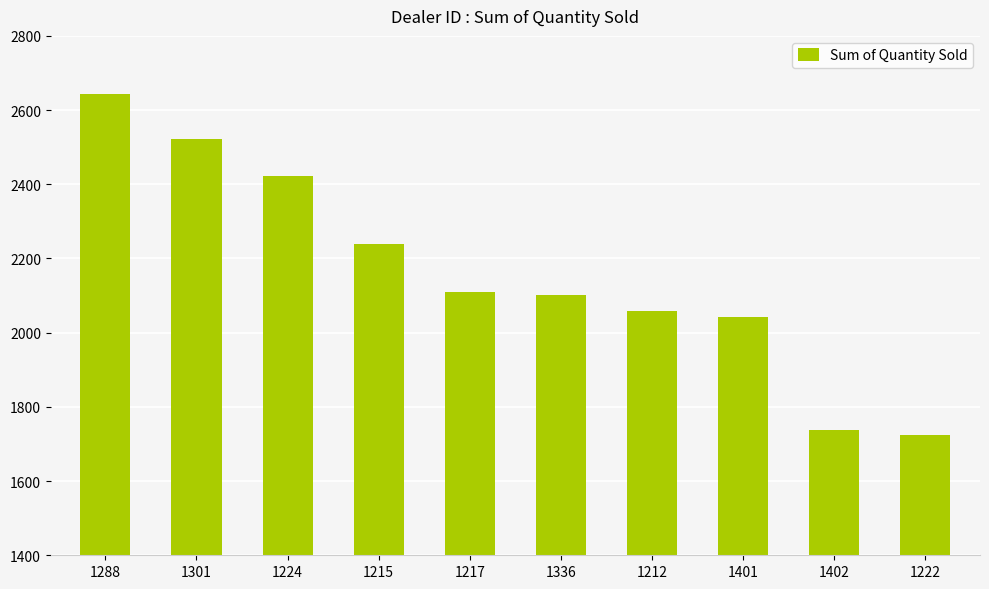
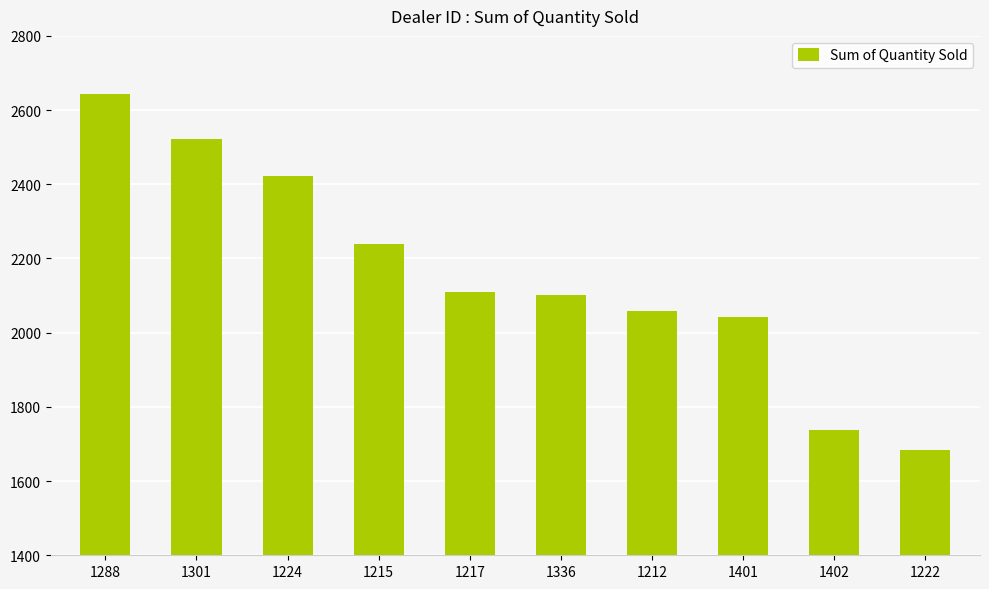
1222: 1720 -> 1680
